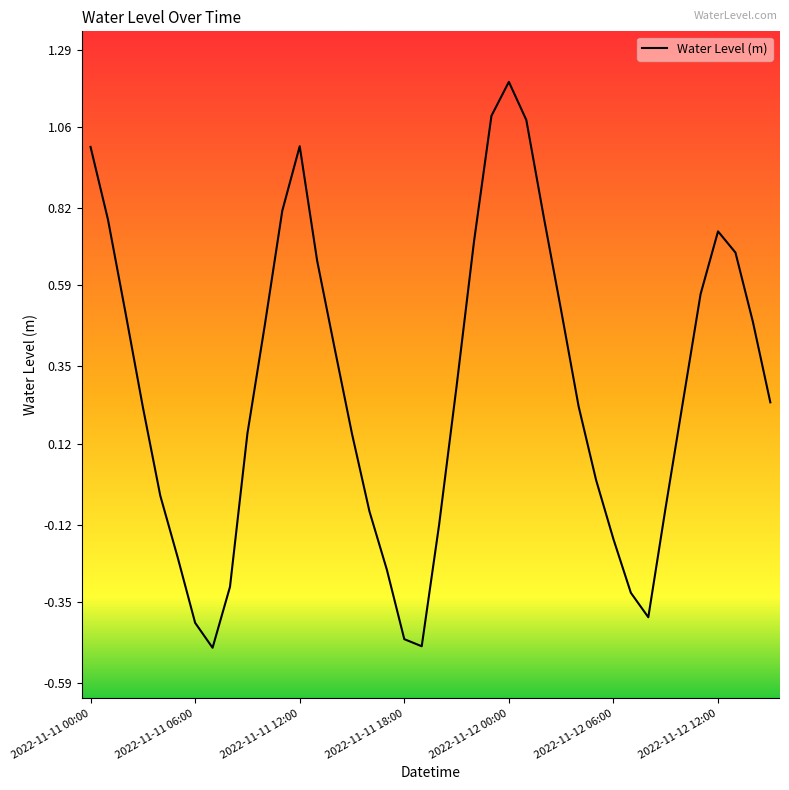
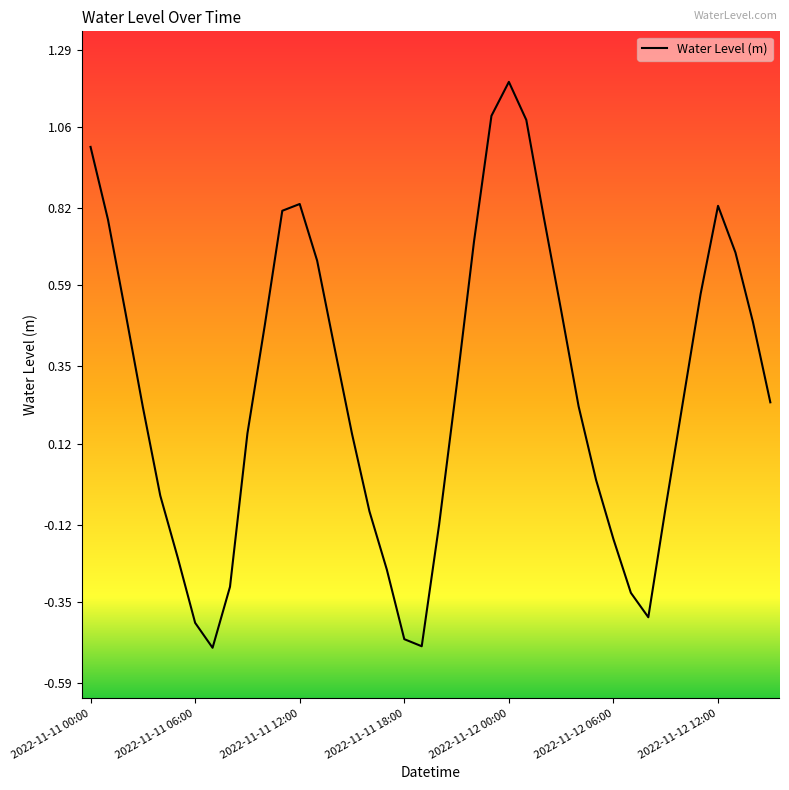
2022-11-11 12:00: 1.00 -> 0.83
2022-11-12 12:00: 0.75 -> 0.83
